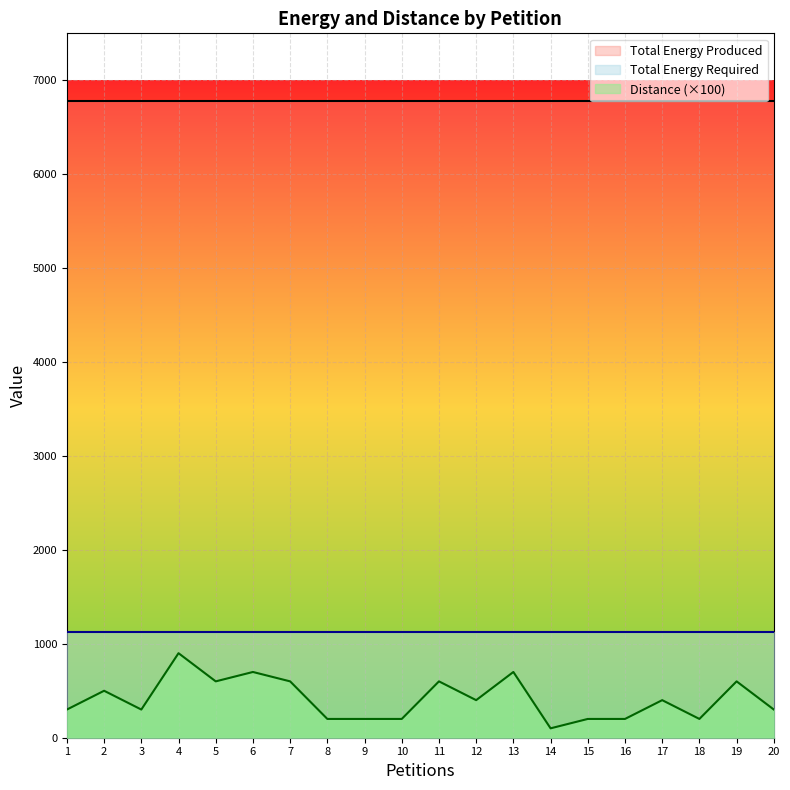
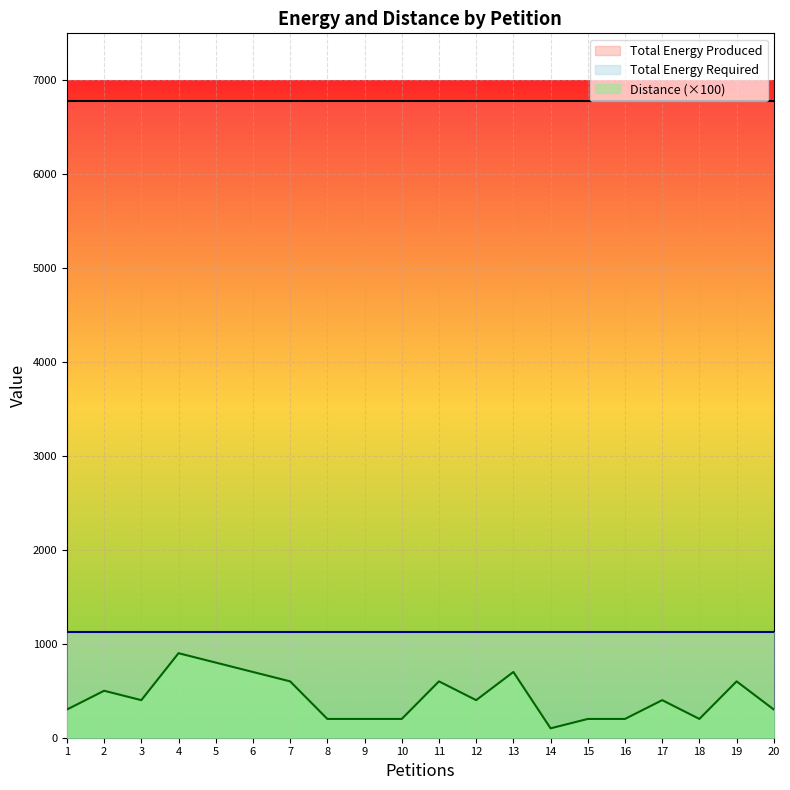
Distance (×100), 3: 300 -> 400
Distance (×100), 5: 600 -> 800
